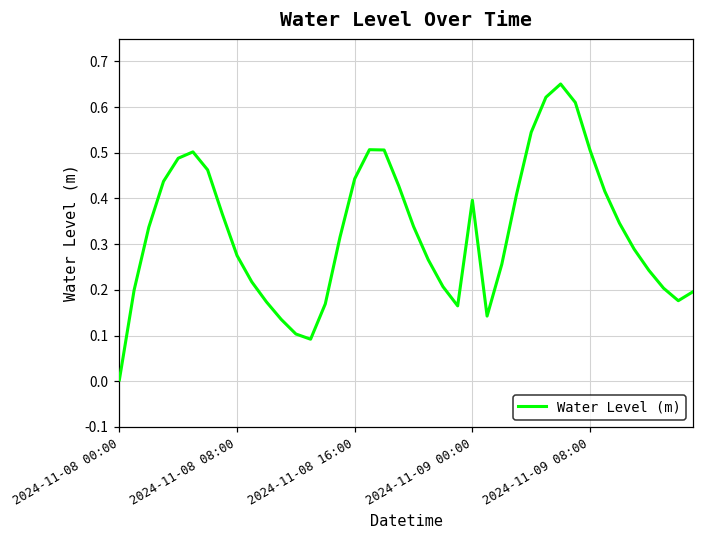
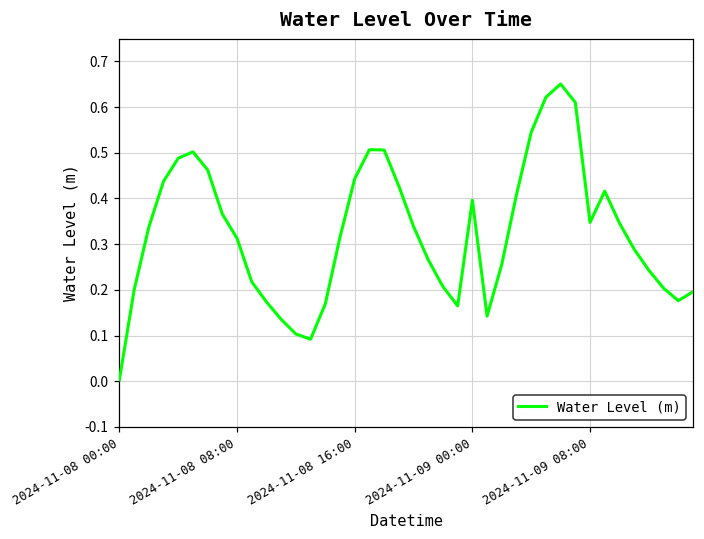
2024-11-08 08:00: 0.28 -> 0.31
2024-11-09 08:00: 0.51 -> 0.35
